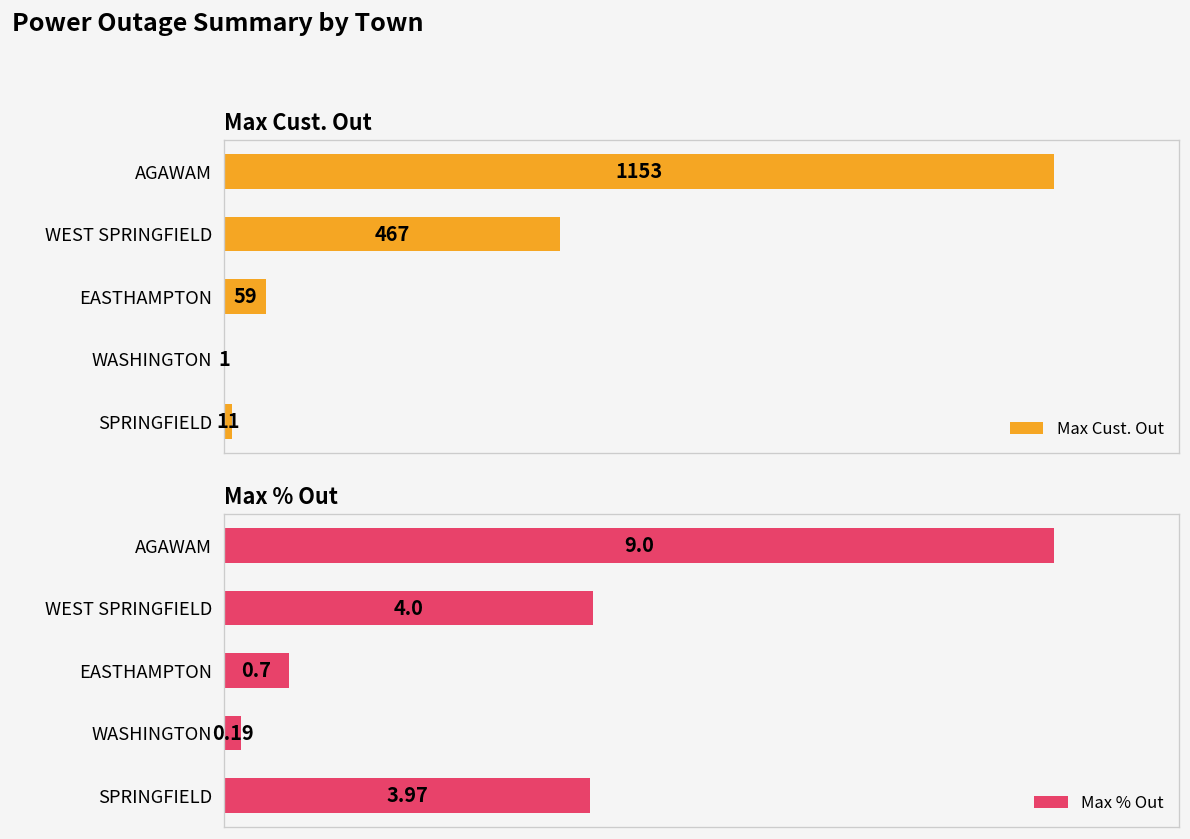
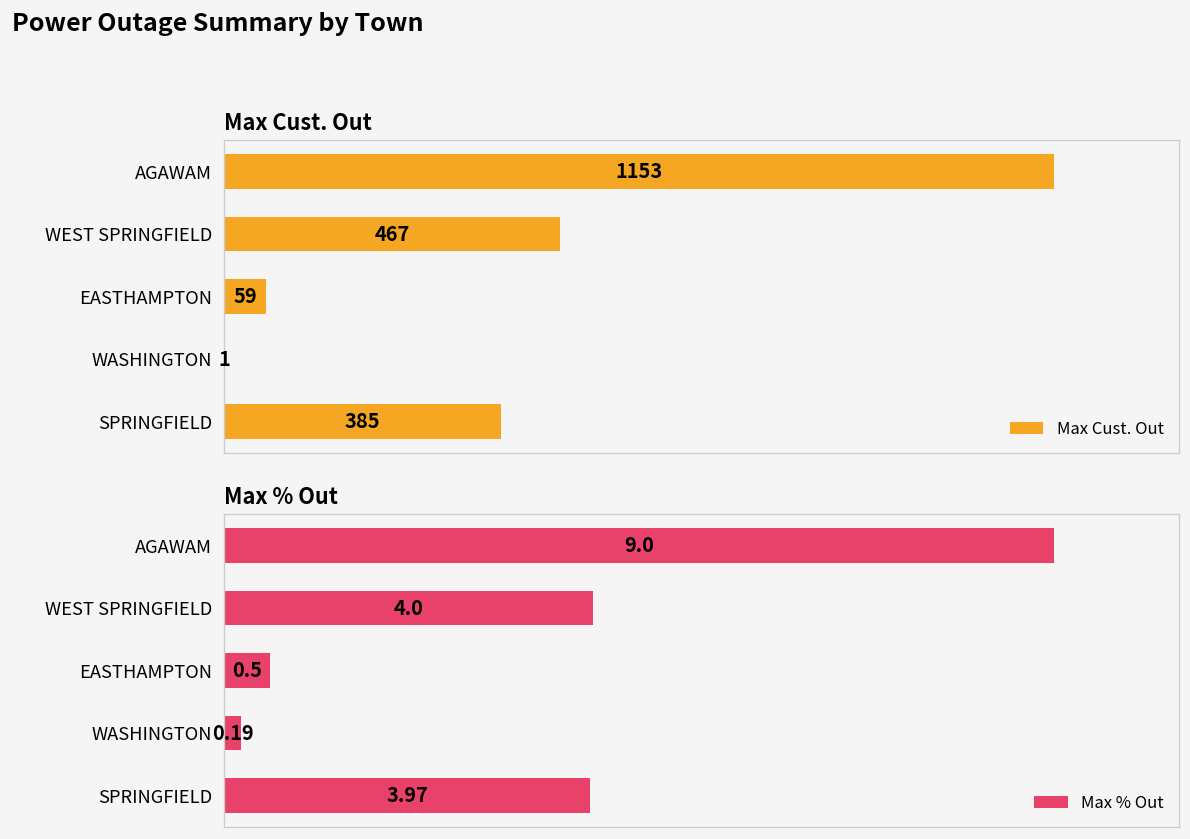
Max Cust. Out, SPRINGFIELD: 11 -> 385
Max % Out, EASTHAMPTON: 0.7 -> 0.5
